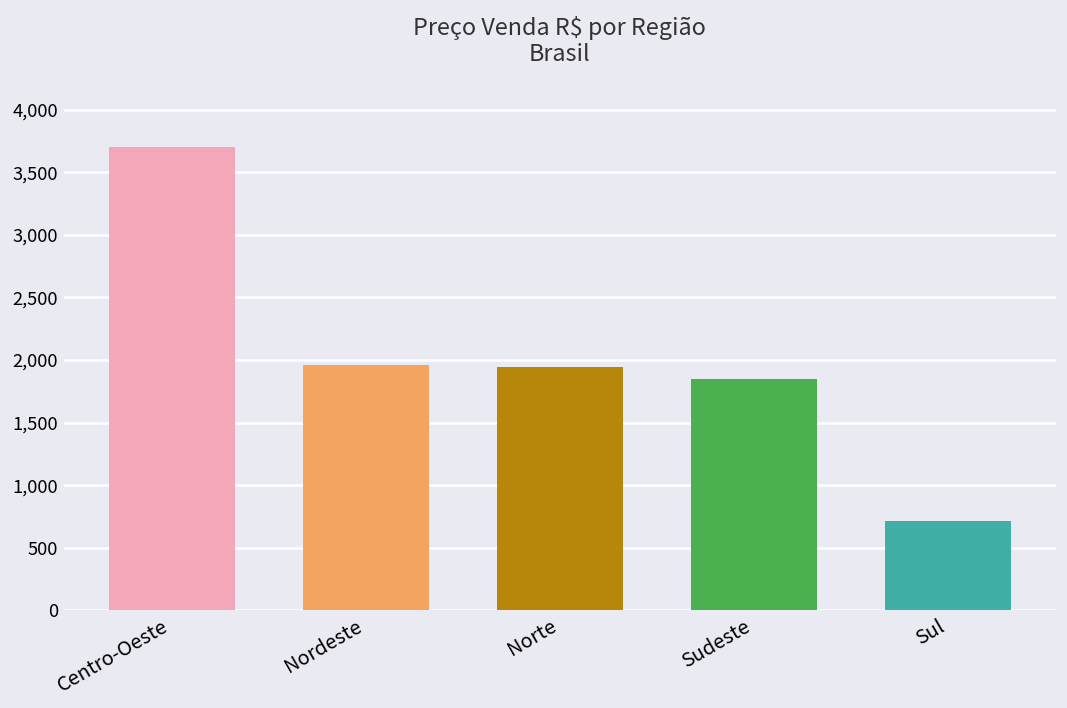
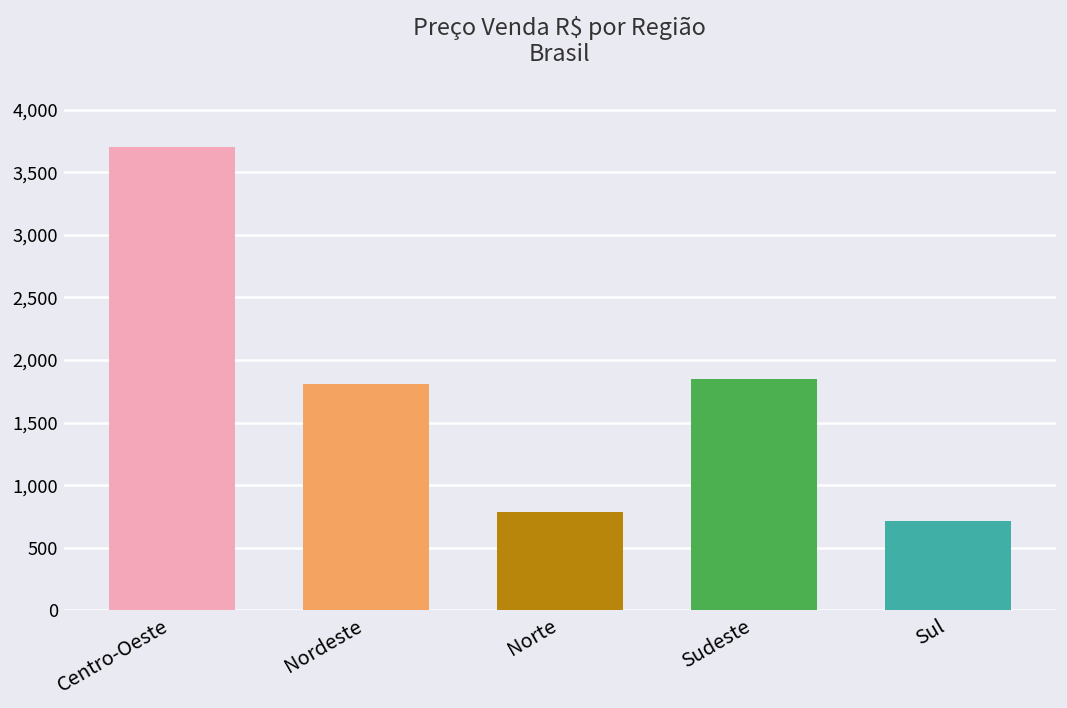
Nordeste: 1,960 -> 1,810
Norte: 1,950 -> 780
